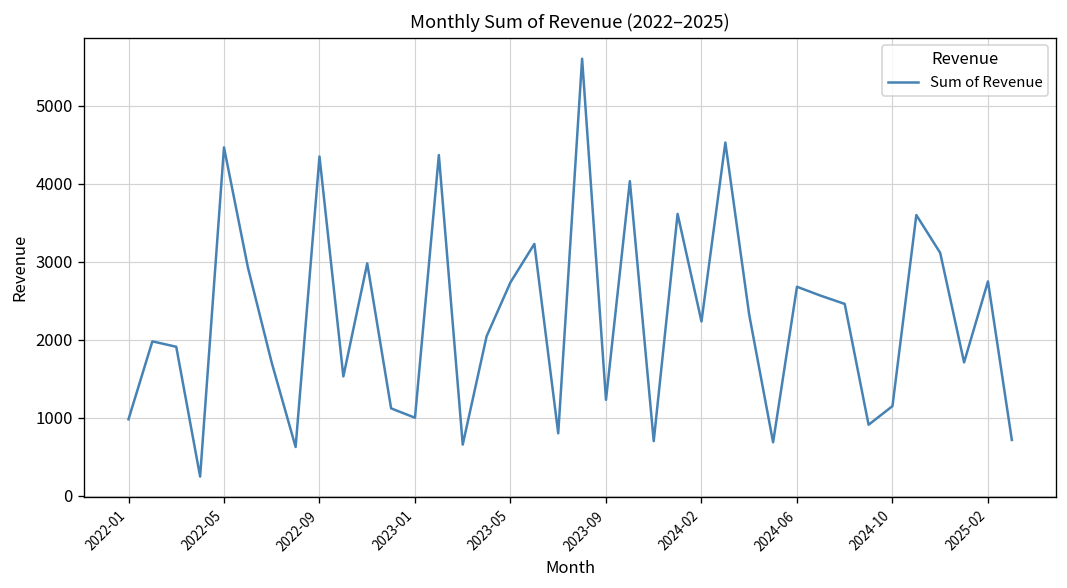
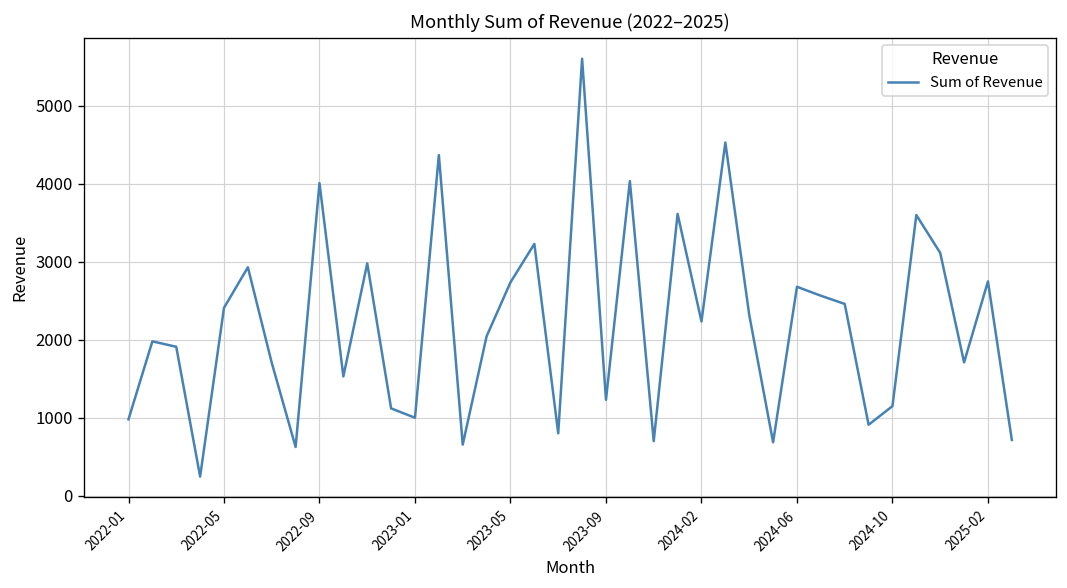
2022-05: 4500 -> 2400
2022-09: 4400 -> 4000
